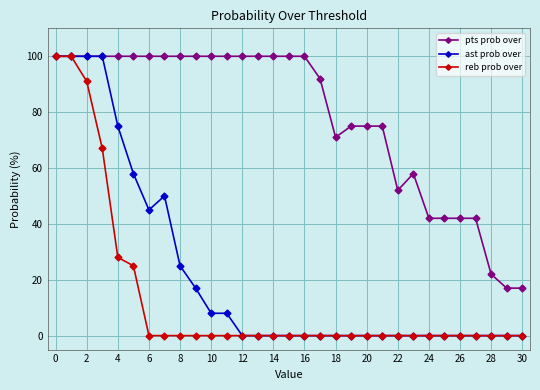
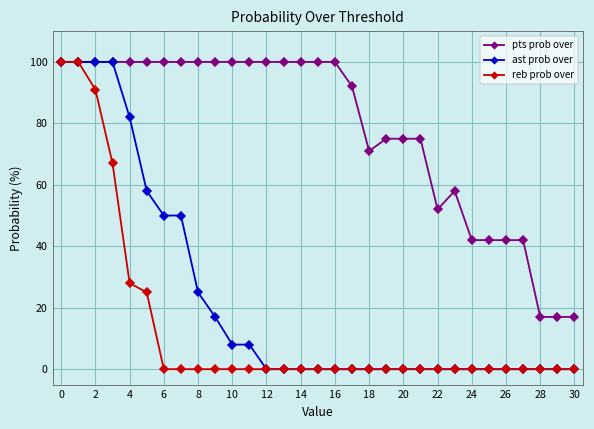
ast prob over, 4: 75 -> 82
ast prob over, 6: 45 -> 50
pts prob over, 28: 22 -> 17
